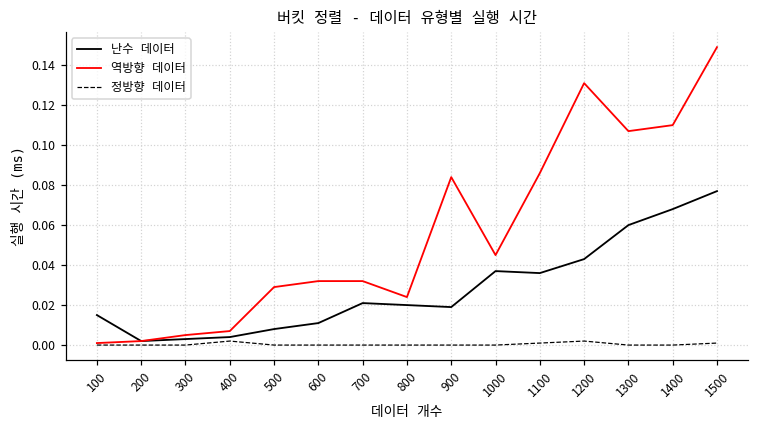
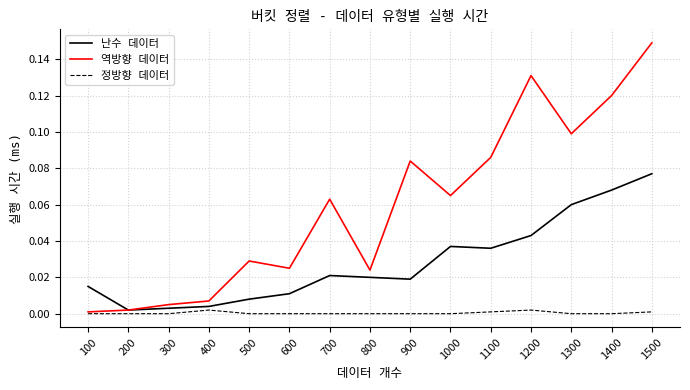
역방향 데이터, 600: 0.032 -> 0.025
역방향 데이터, 700: 0.032 -> 0.063
역방향 데이터, 1000: 0.045 -> 0.065
역방향 데이터, 1300: 0.107 -> 0.099
역방향 데이터, 1400: 0.11 -> 0.12
